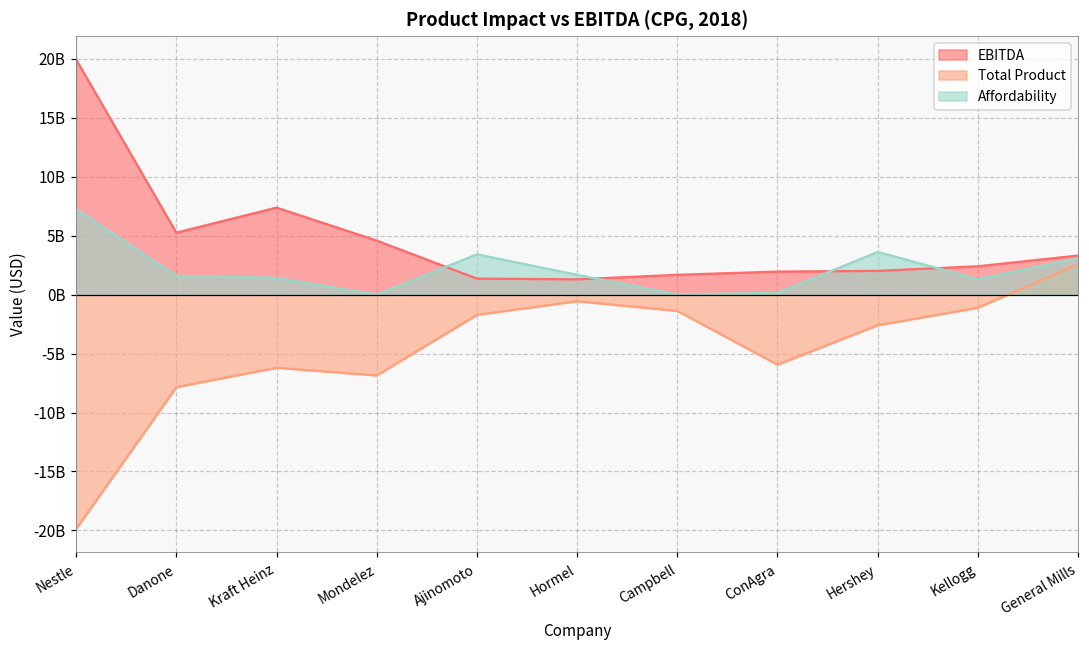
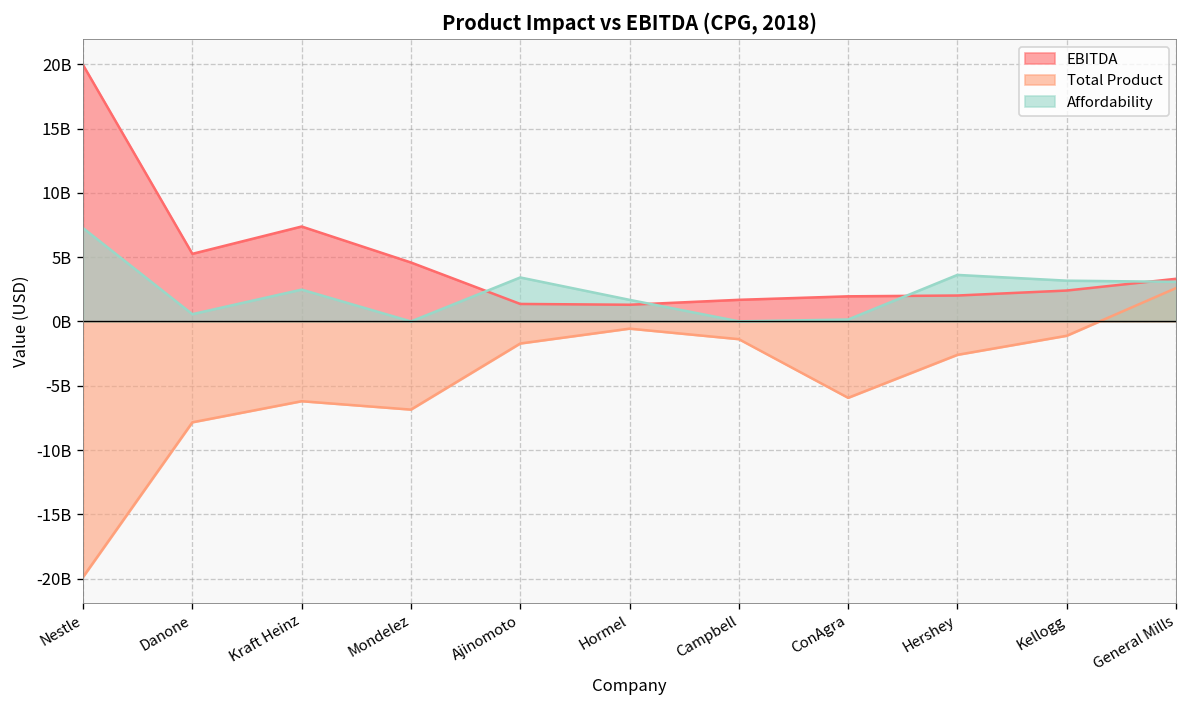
Affordability, Danone: 1600000000 -> 600000000
Affordability, Kraft Heinz: 1400000000 -> 2500000000
Affordability, Kellogg: 1300000000 -> 3200000000
